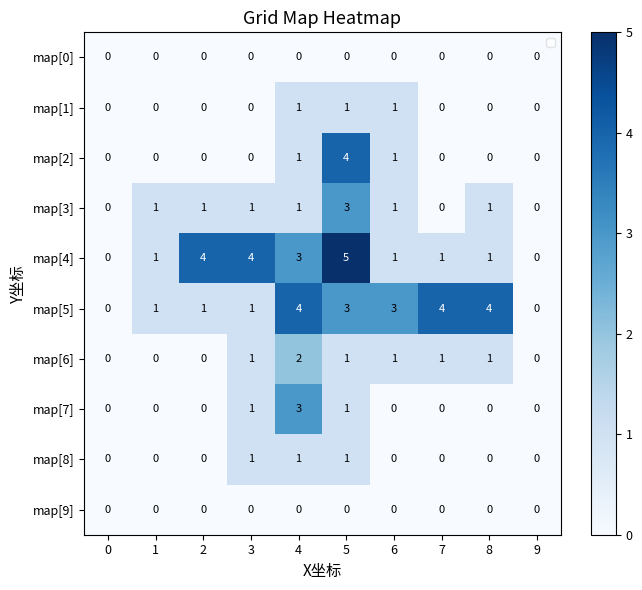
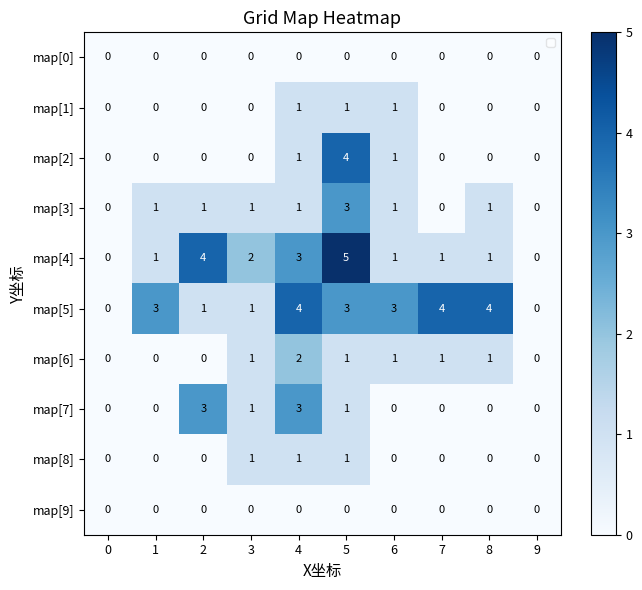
map[4], 3: 4 -> 2
map[5], 1: 1 -> 3
map[7], 2: 0 -> 3
